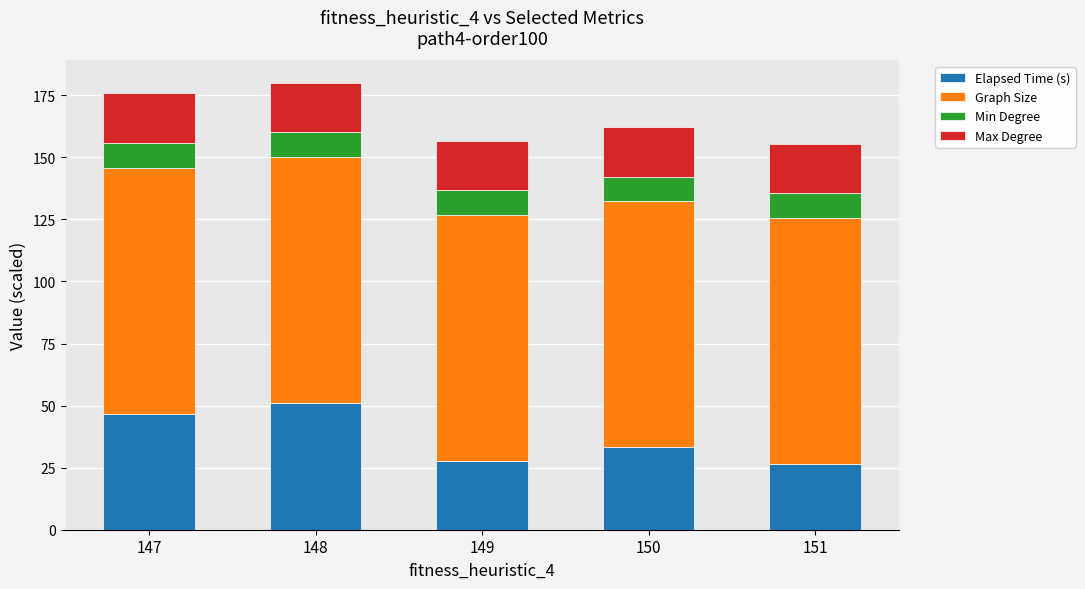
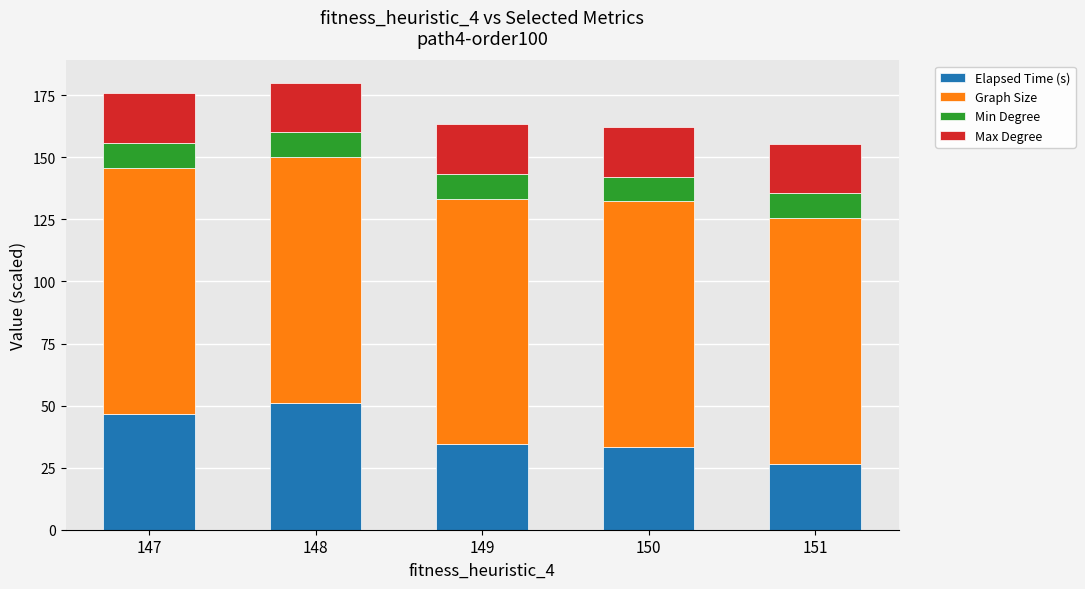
Elapsed Time (s), 149: 28 -> 34
